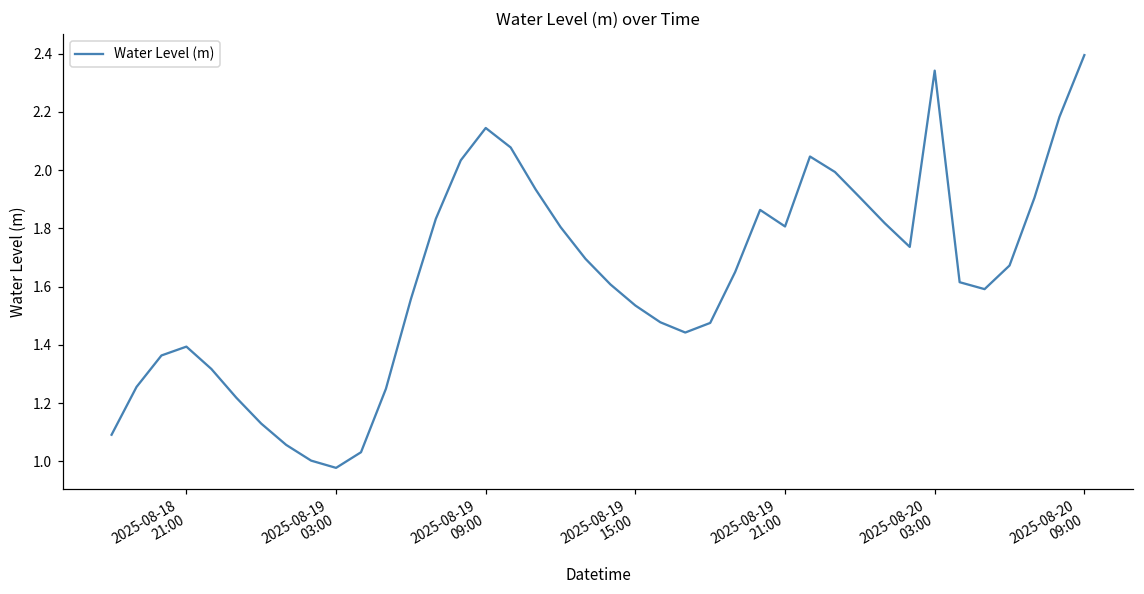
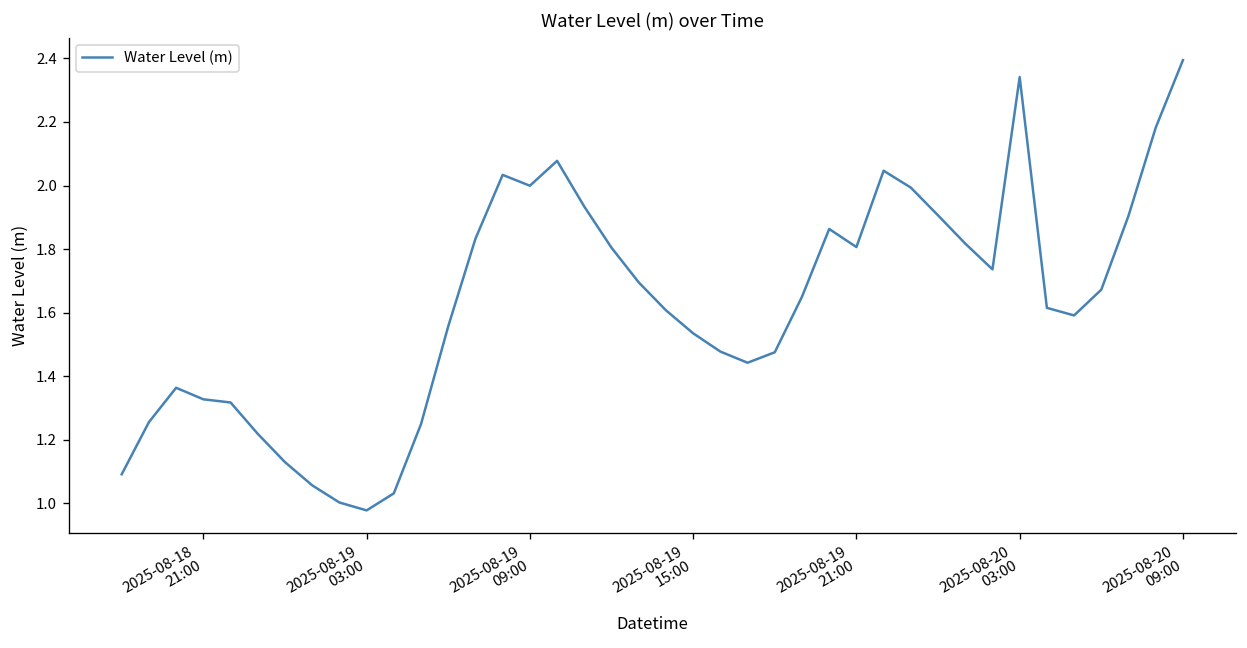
2025-08-18 21:00: 1.39 -> 1.33
2025-08-19 09:00: 2.14 -> 2.00
